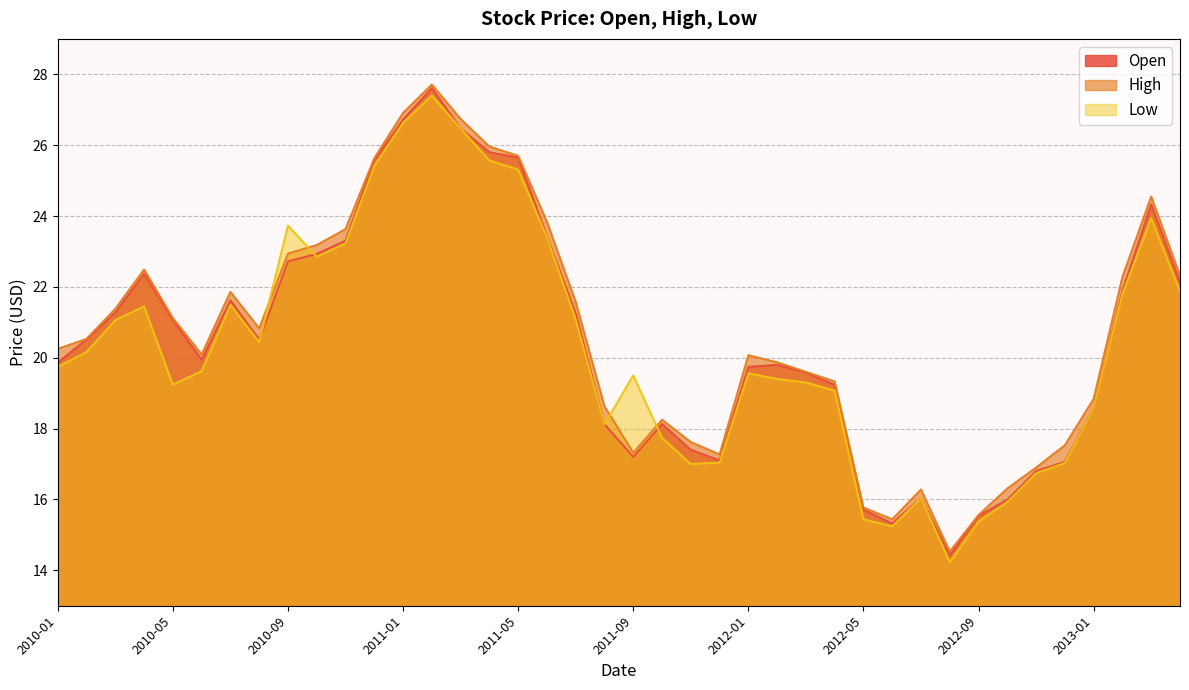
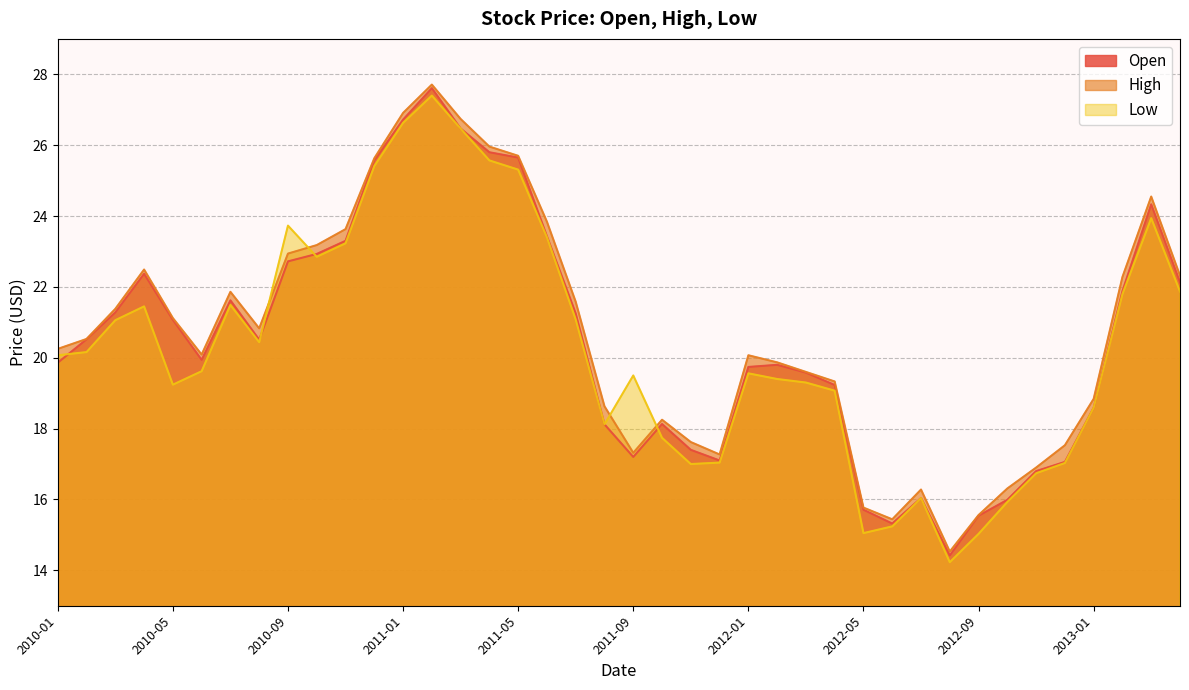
Low, 2010-01: 19.7 -> 20.1
Low, 2012-05: 15.4 -> 15.1
Low, 2012-09: 15.4 -> 15.0
